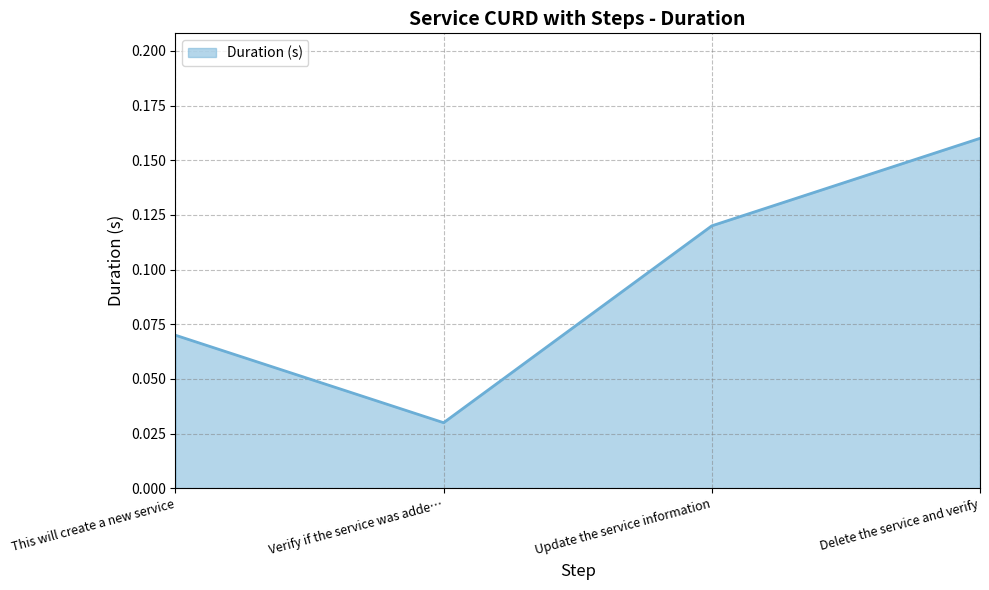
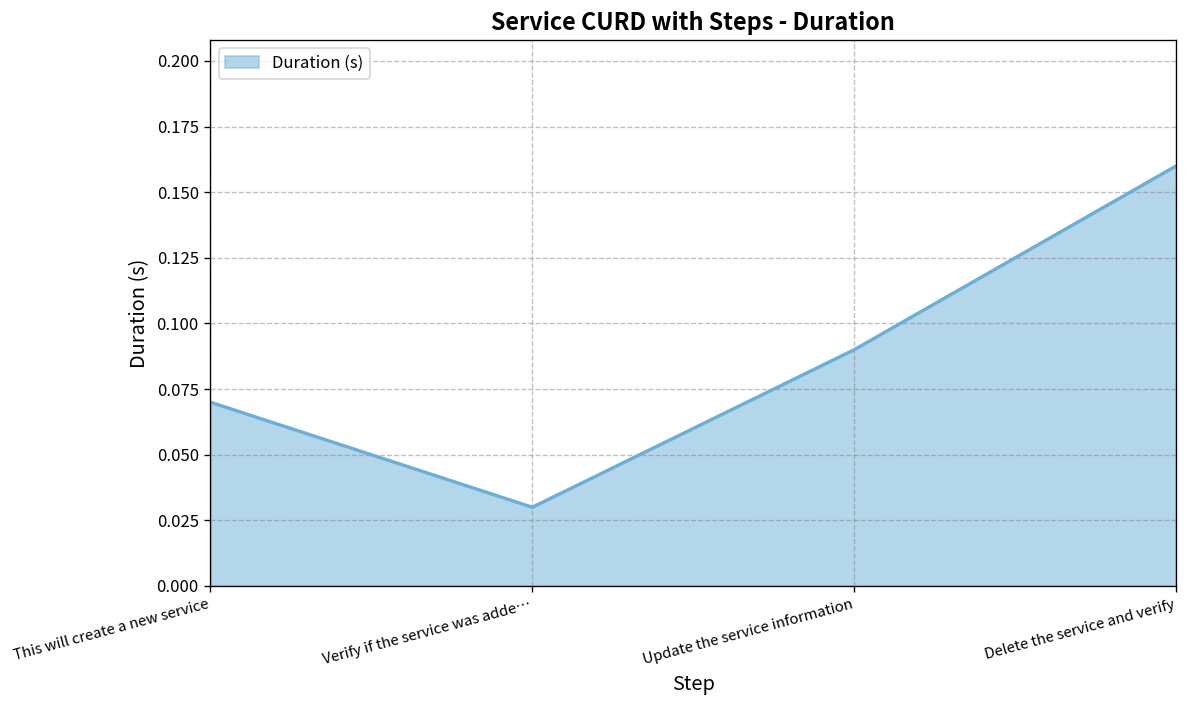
Update the service information: 0.12 -> 0.09
